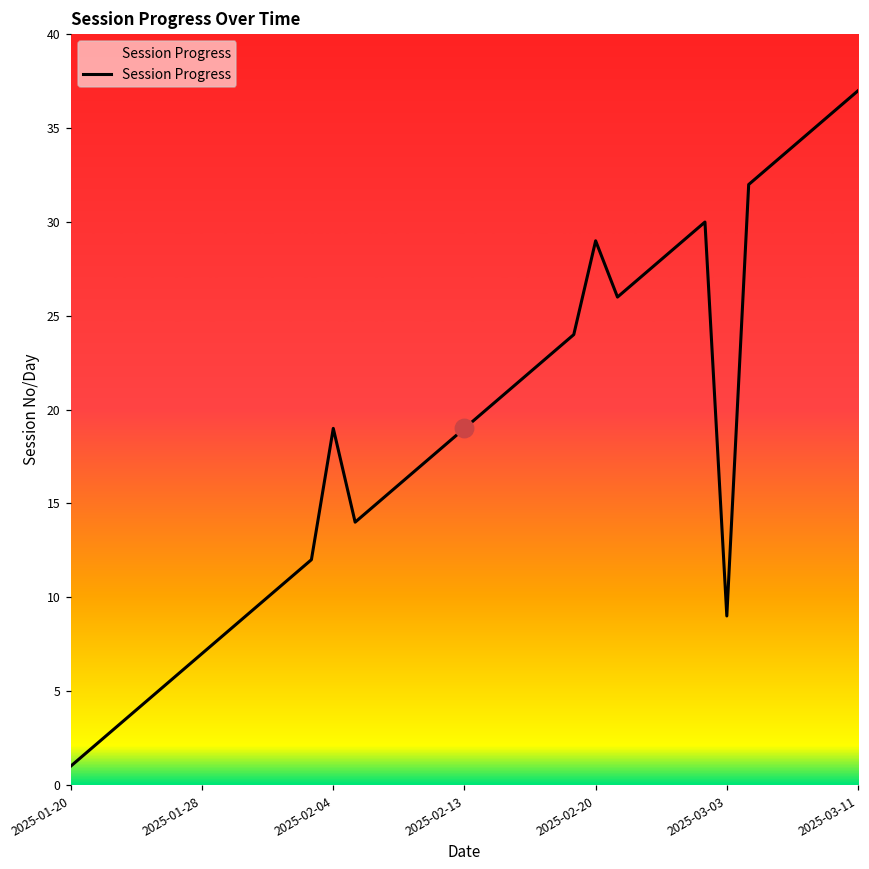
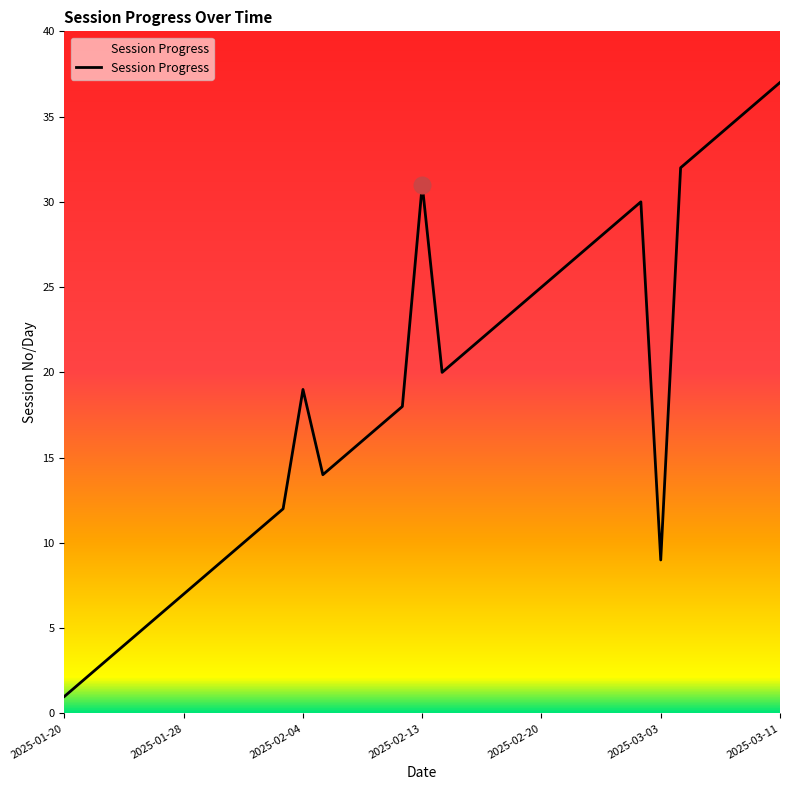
Session Progress, 2025-02-13: 19 -> 31
Session Progress, 2025-02-20: 29 -> 25
